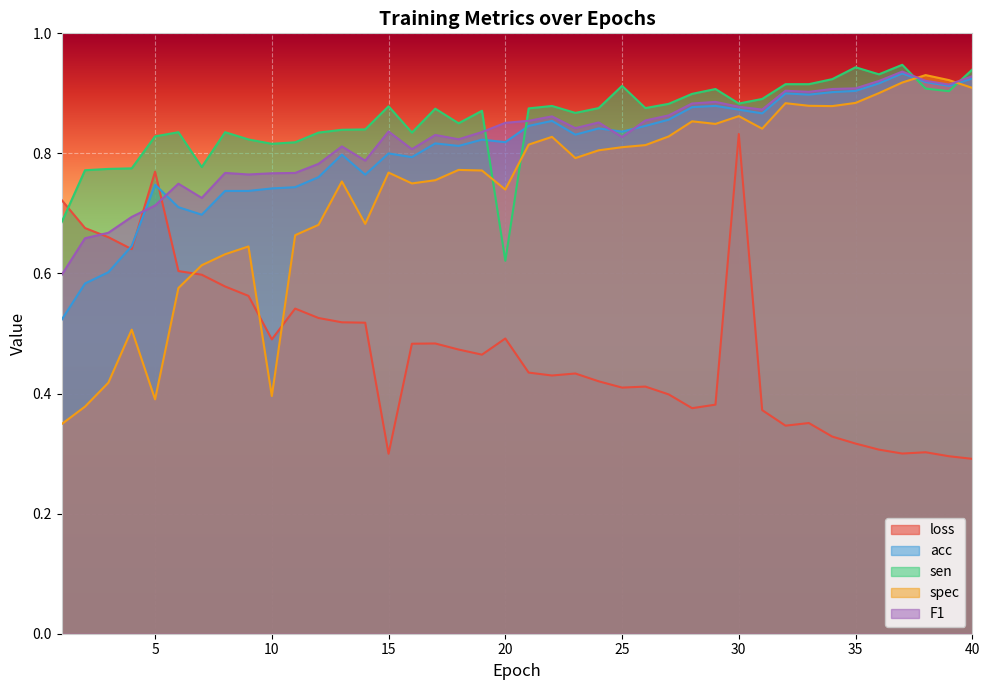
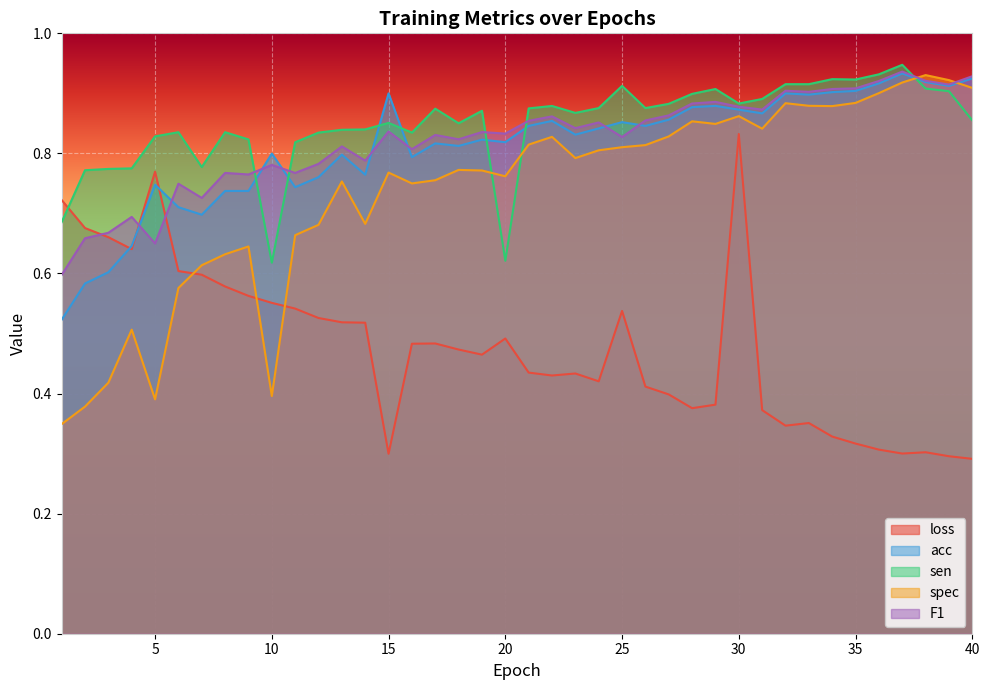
F1, 5: 0.71 -> 0.65
loss, 10: 0.49 -> 0.55
acc, 10: 0.74 -> 0.80
sen, 10: 0.82 -> 0.62
F1, 10: 0.77 -> 0.78
acc, 15: 0.8 -> 0.9
sen, 15: 0.88 -> 0.85
spec, 20: 0.74 -> 0.76
F1, 20: 0.85 -> 0.83
loss, 25: 0.41 -> 0.54
acc, 25: 0.84 -> 0.85
sen, 35: 0.94 -> 0.92
sen, 40: 0.94 -> 0.85
